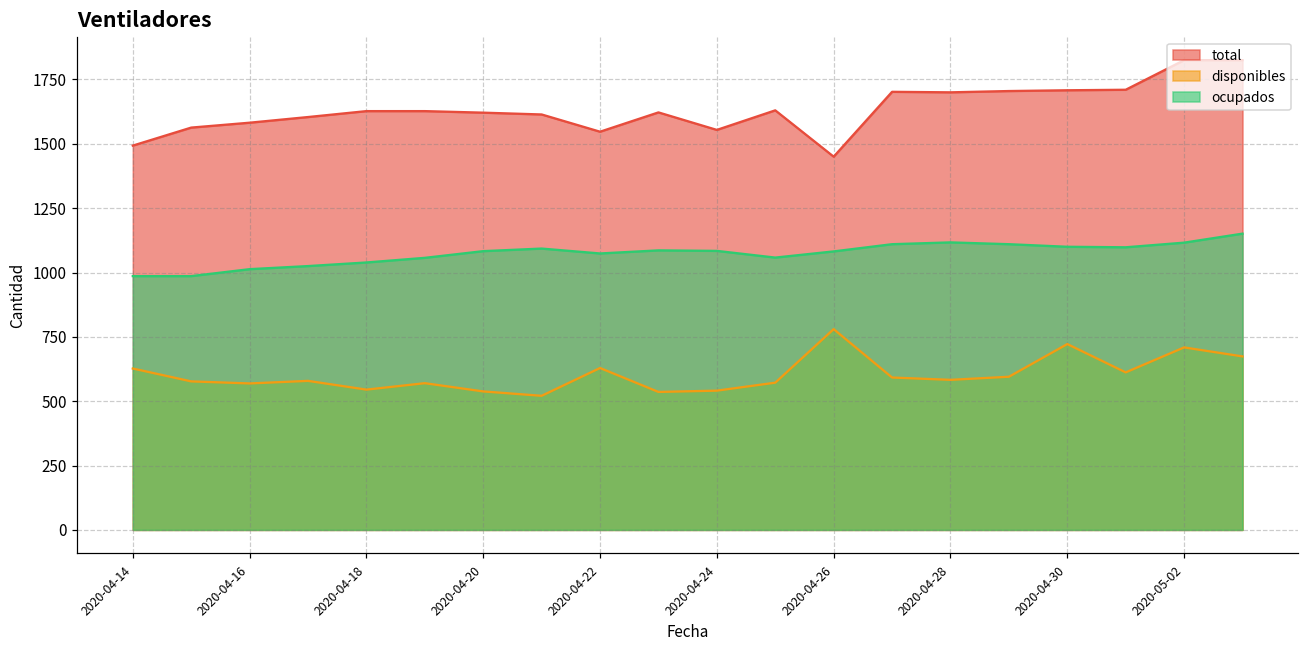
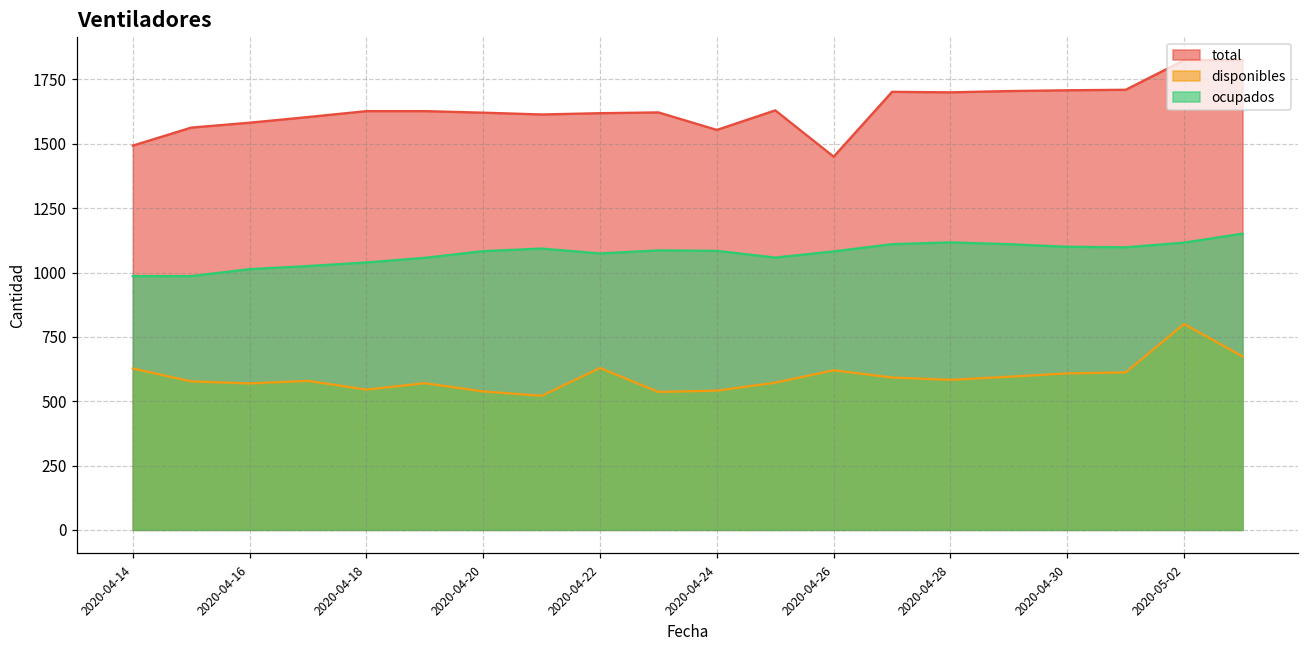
total, 2020-04-22: 1550 -> 1620
disponibles, 2020-04-26: 780 -> 620
disponibles, 2020-04-30: 720 -> 610
disponibles, 2020-05-02: 710 -> 800
